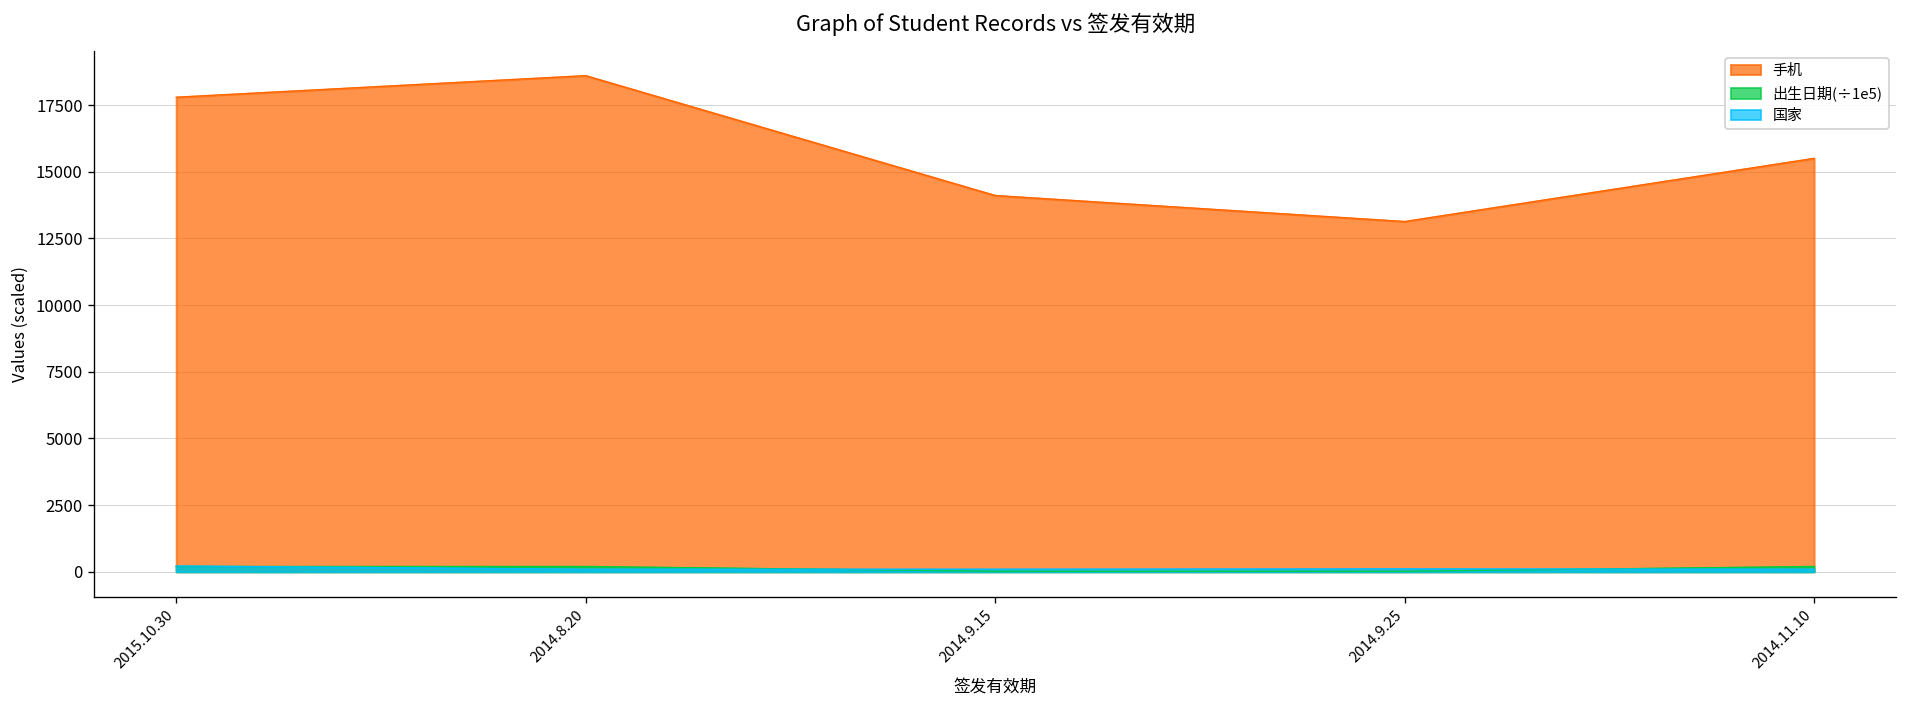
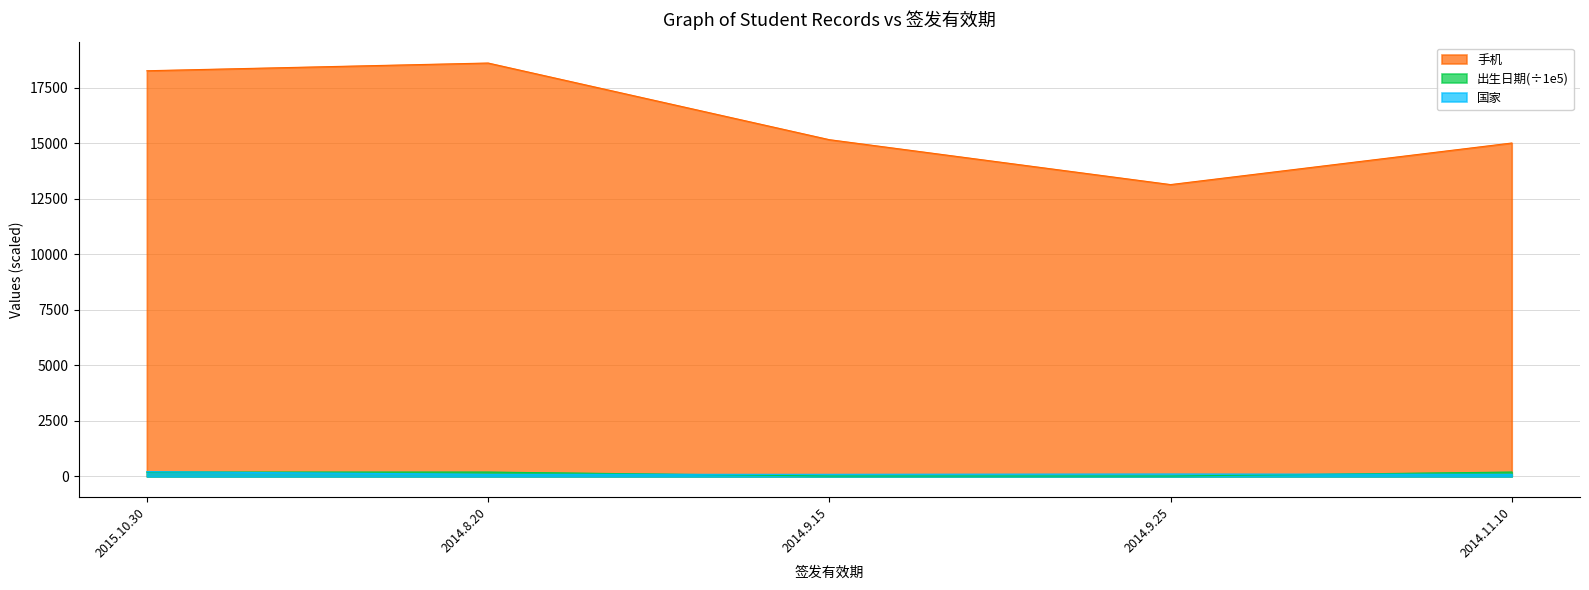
手机, 2015.10.30: 17800 -> 18300
手机, 2014.9.15: 14100 -> 15200
手机, 2014.11.10: 15500 -> 15000
